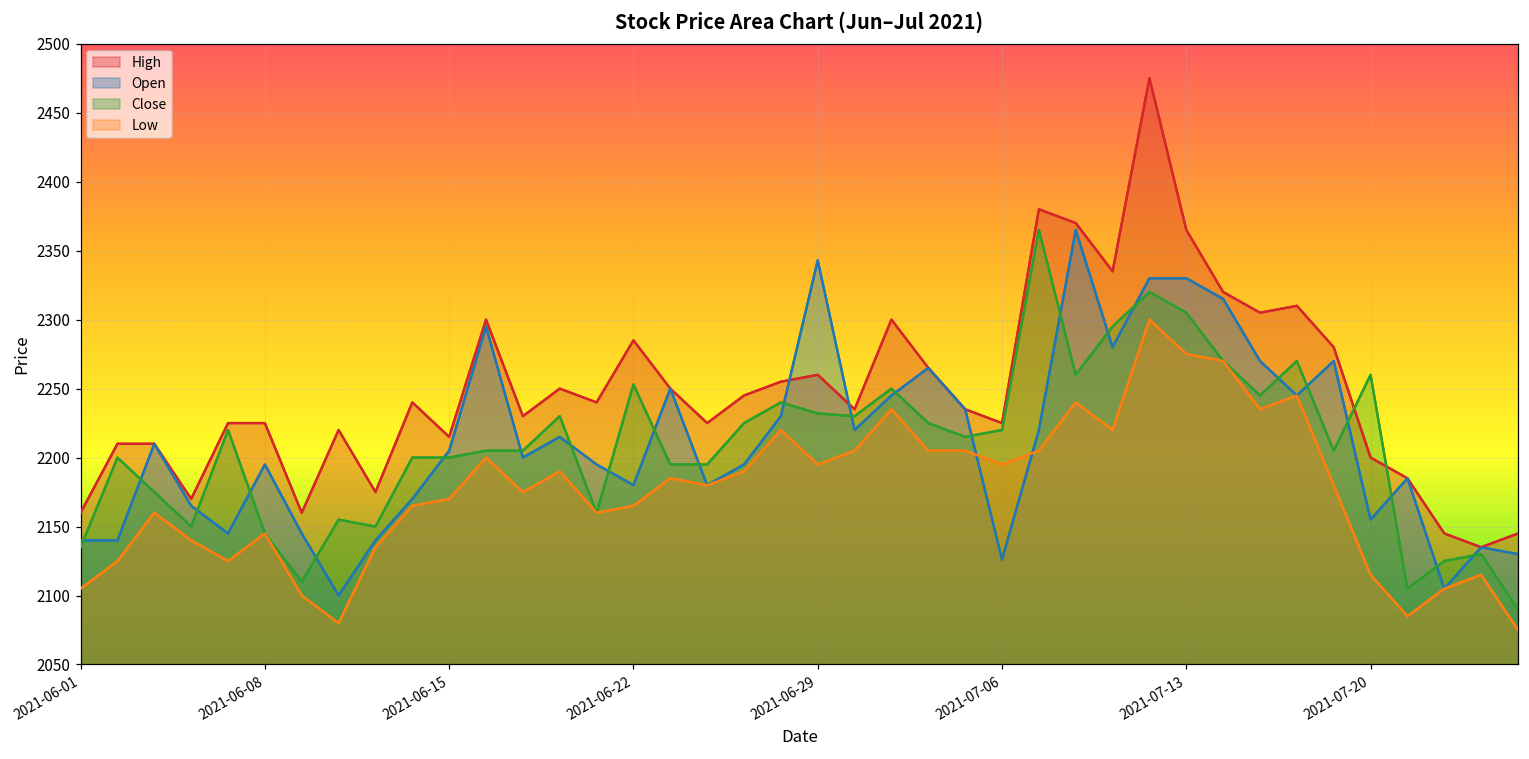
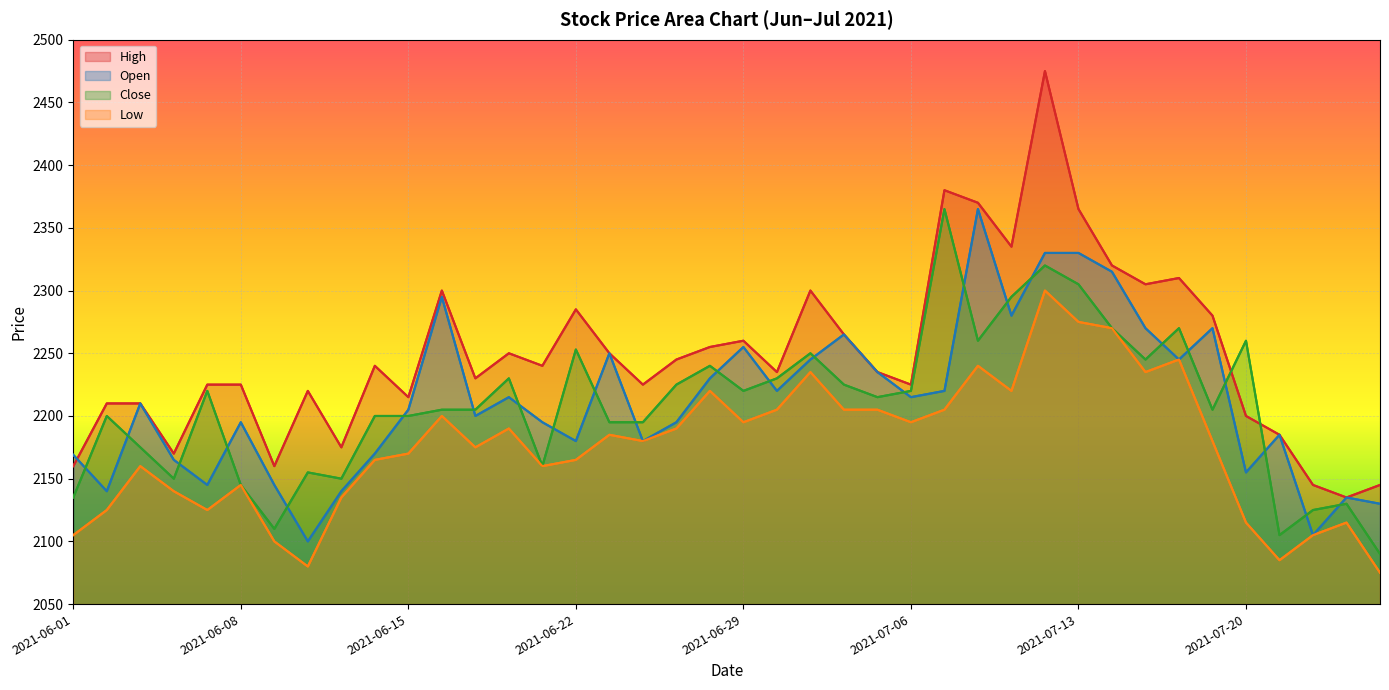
Open, 2021-06-01: 2140 -> 2169
Open, 2021-06-29: 2343 -> 2255
Close, 2021-06-29: 2232 -> 2220
Open, 2021-07-06: 2126 -> 2215
